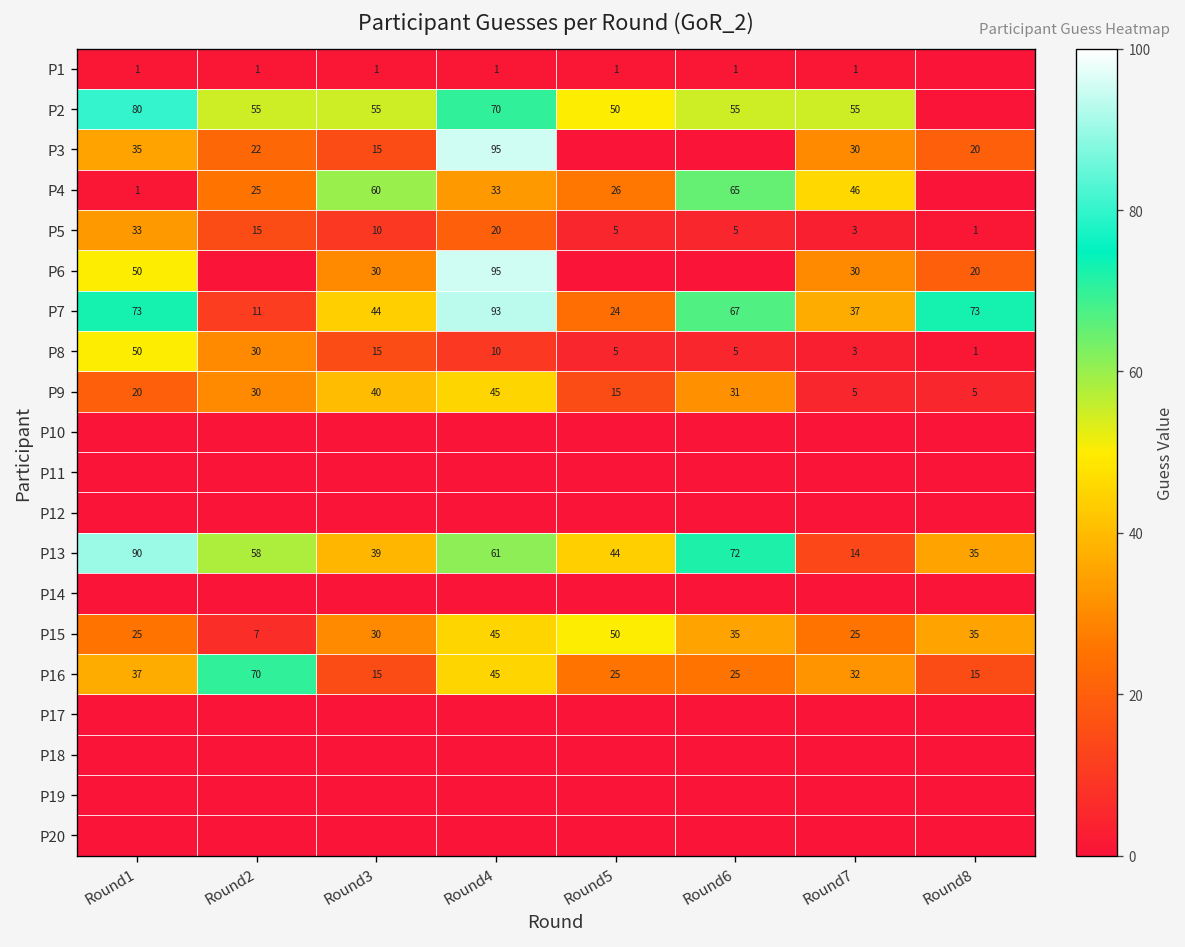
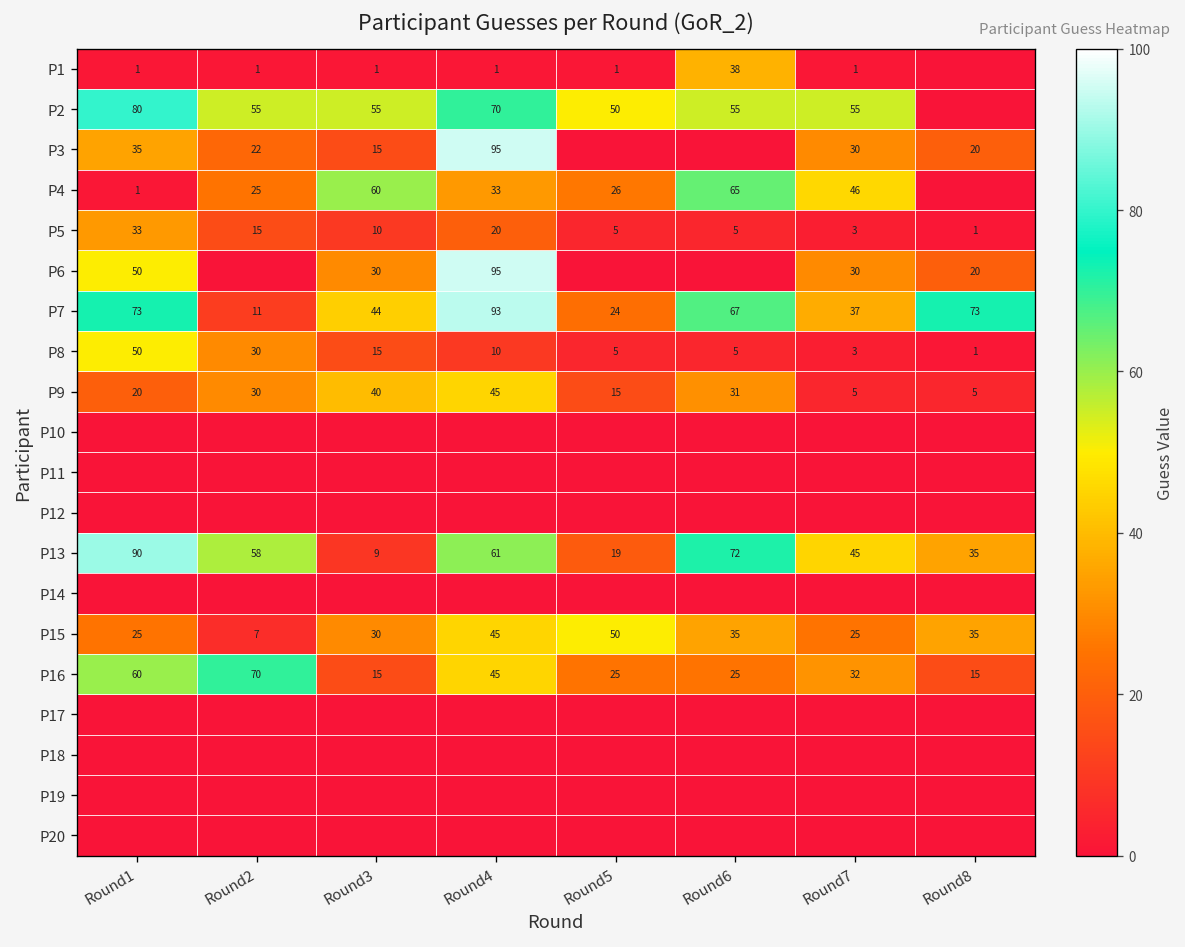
P1, Round6: 1 -> 38
P13, Round3: 39 -> 9
P13, Round5: 44 -> 19
P13, Round7: 14 -> 45
P16, Round1: 37 -> 60
